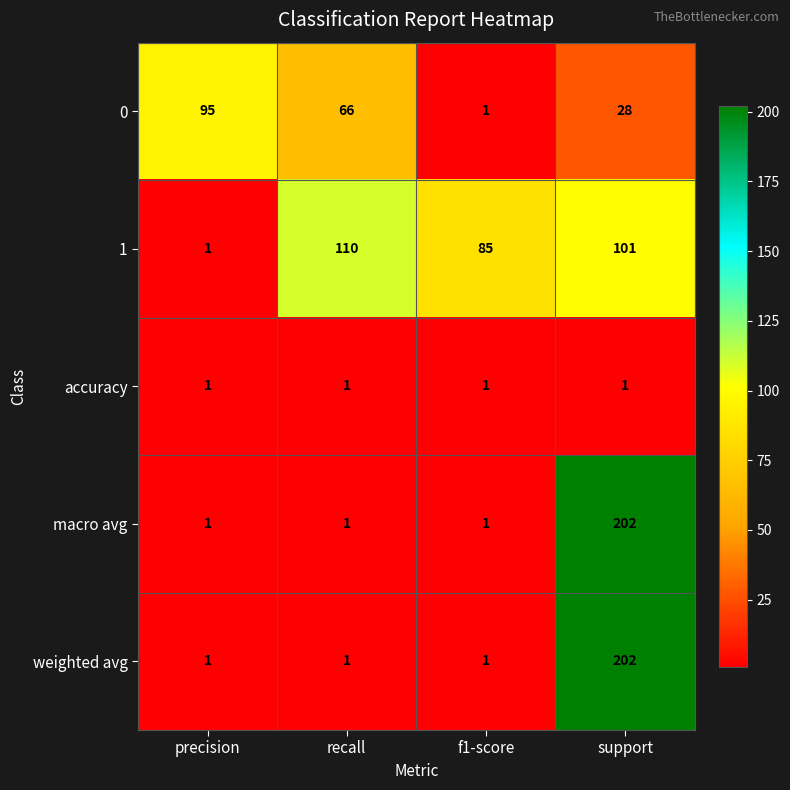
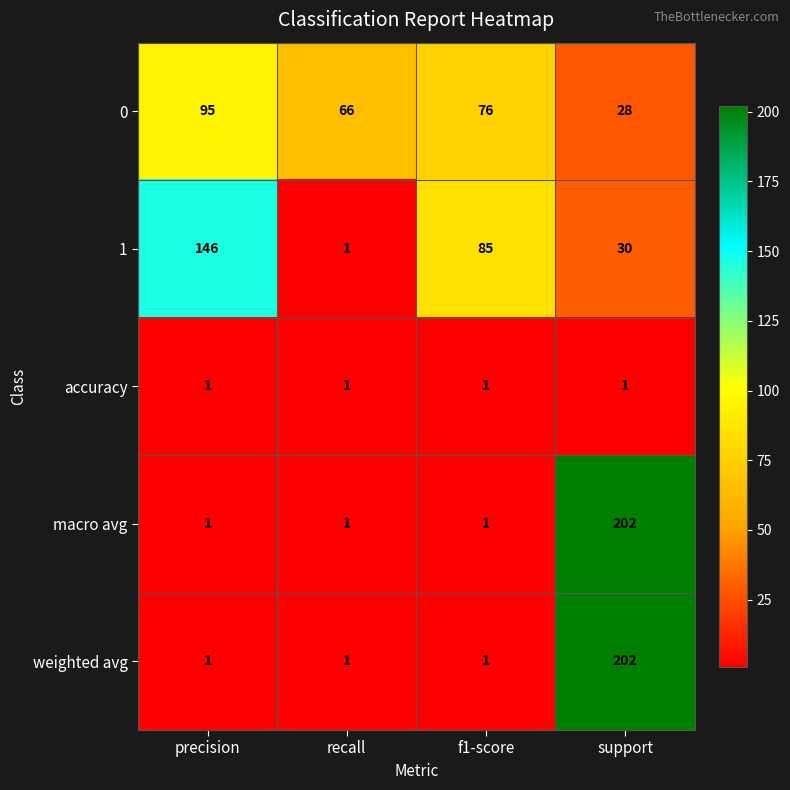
0, f1-score: 1 -> 76
1, precision: 1 -> 146
1, recall: 110 -> 1
1, support: 101 -> 30
